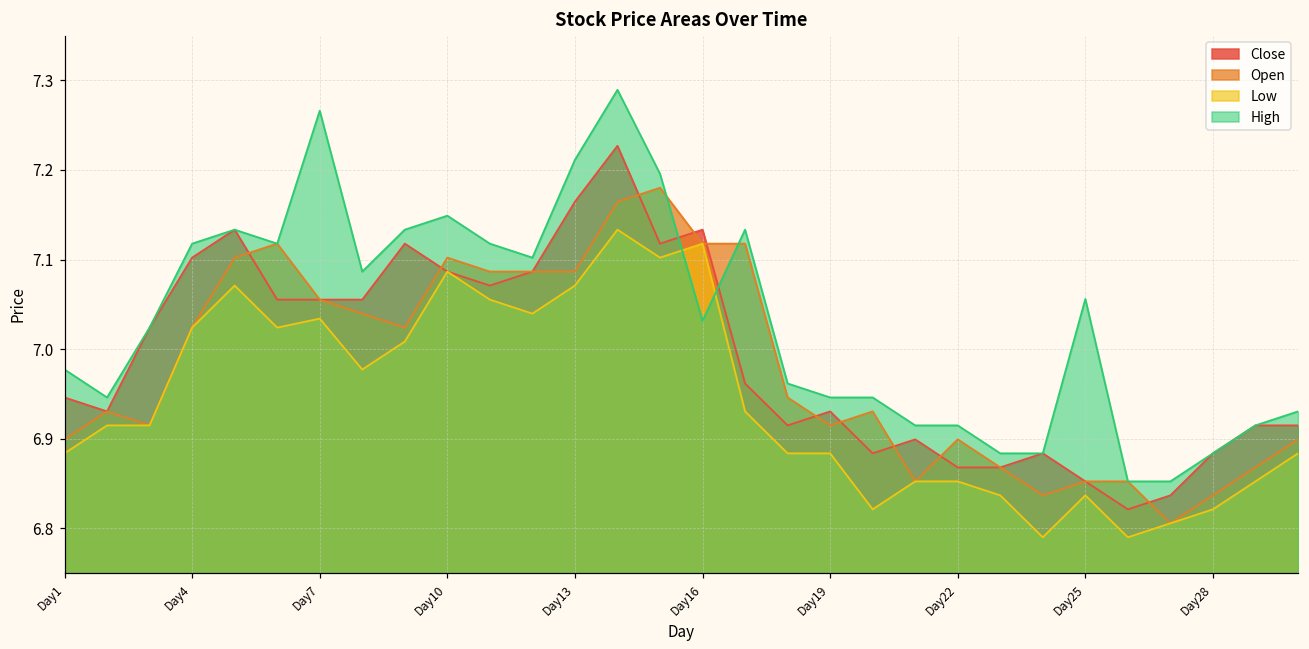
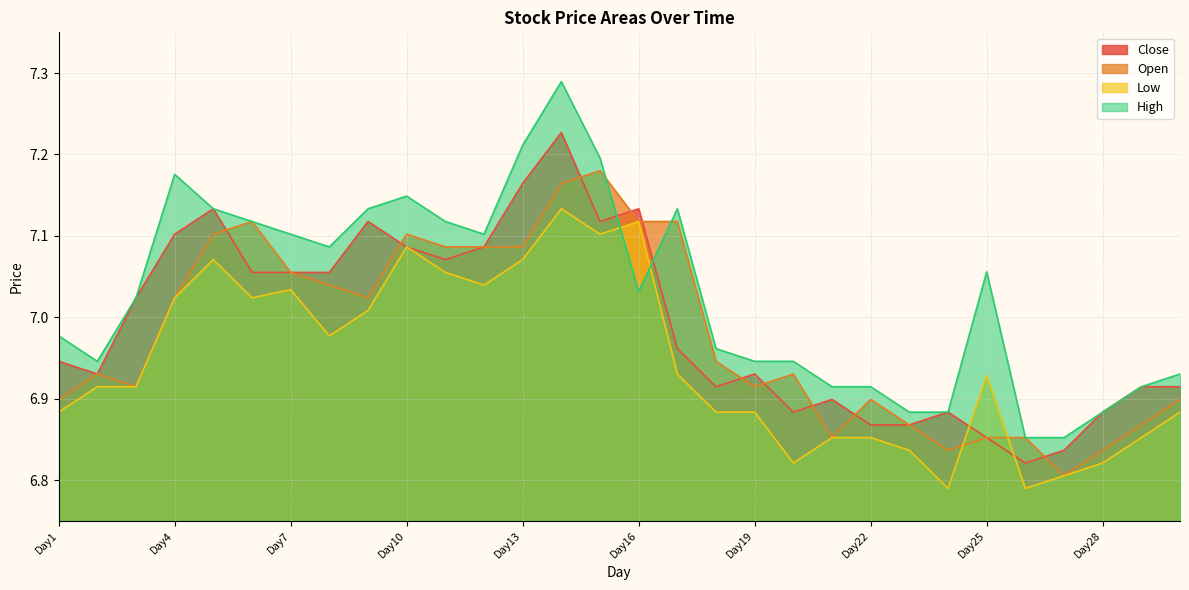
High, Day4: 7.12 -> 7.18
High, Day7: 7.27 -> 7.10
Low, Day25: 6.84 -> 6.93
